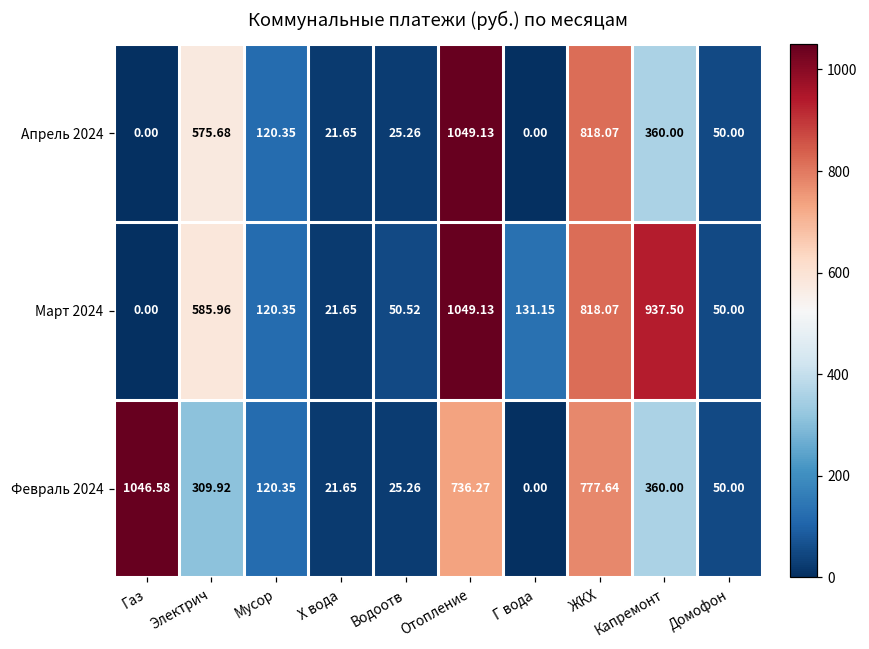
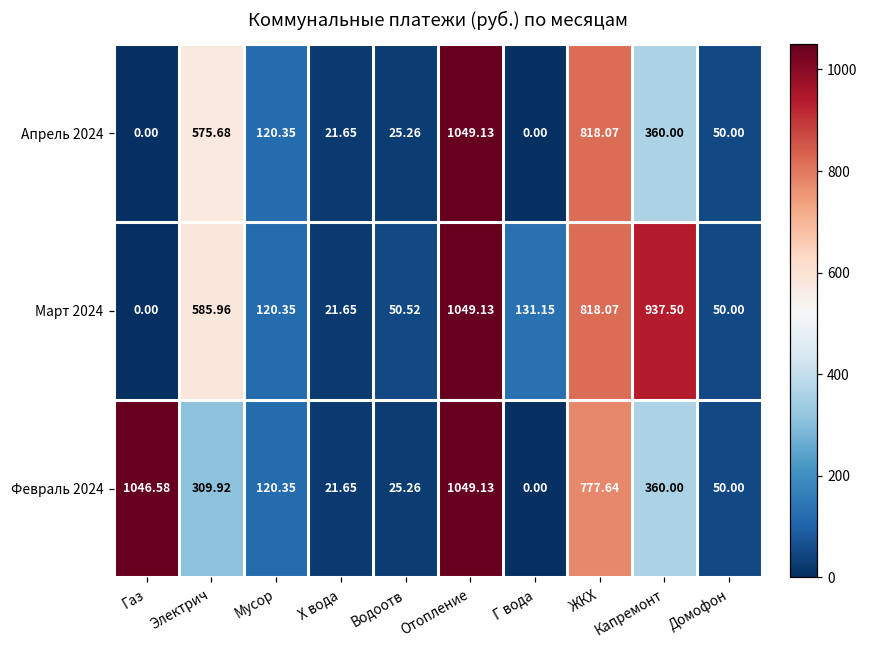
Февраль 2024, Отопление: 736.27 -> 1049.13
